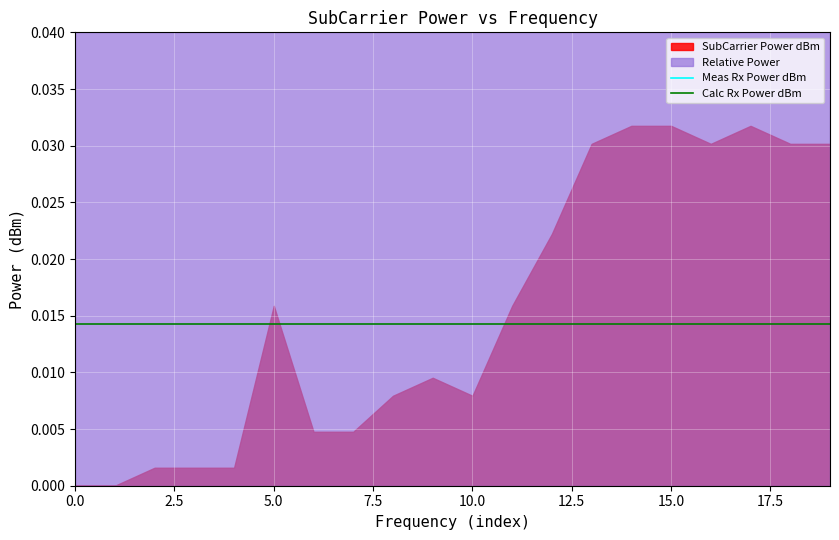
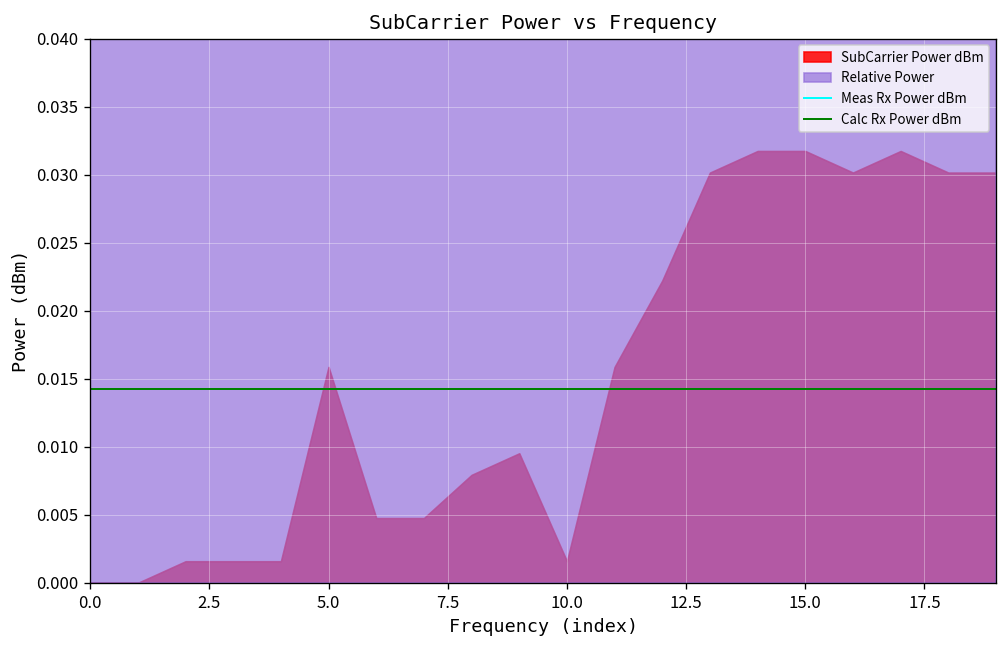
SubCarrier Power dBm, 10.0: 0.0079 -> 0.0016
